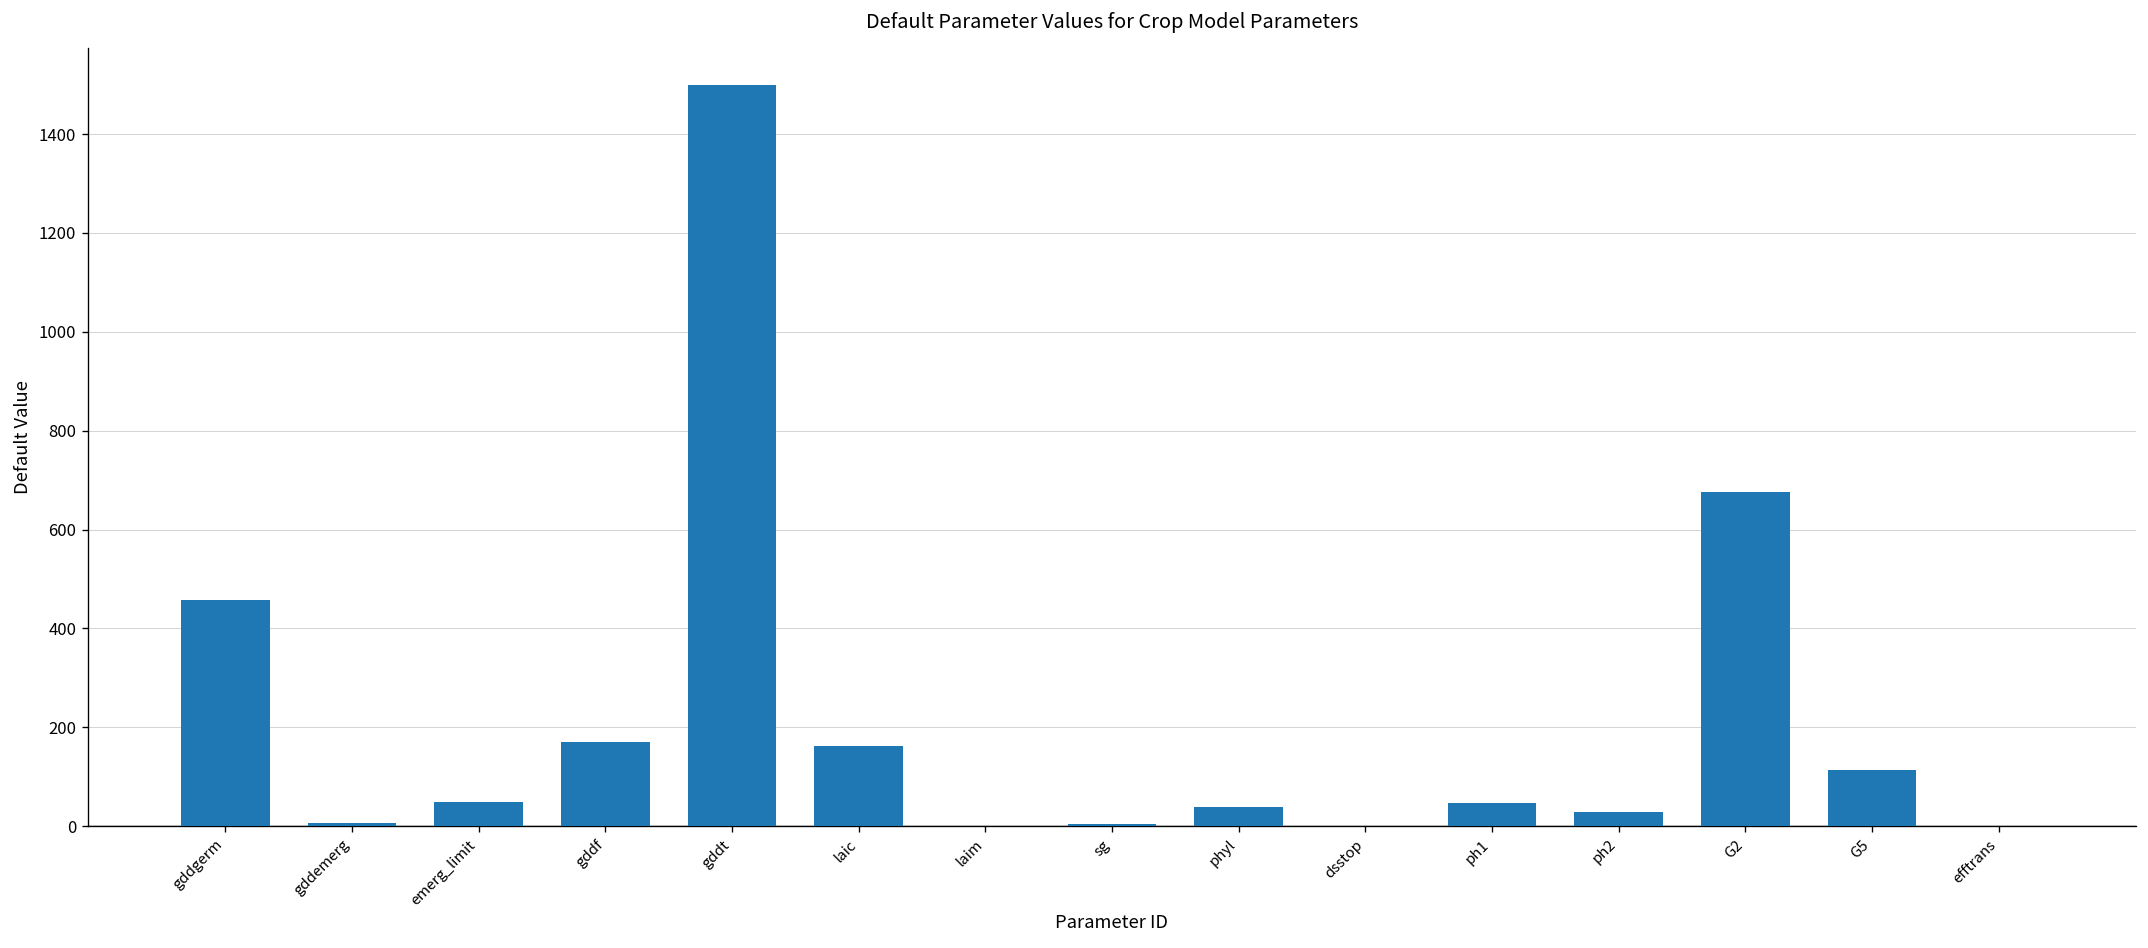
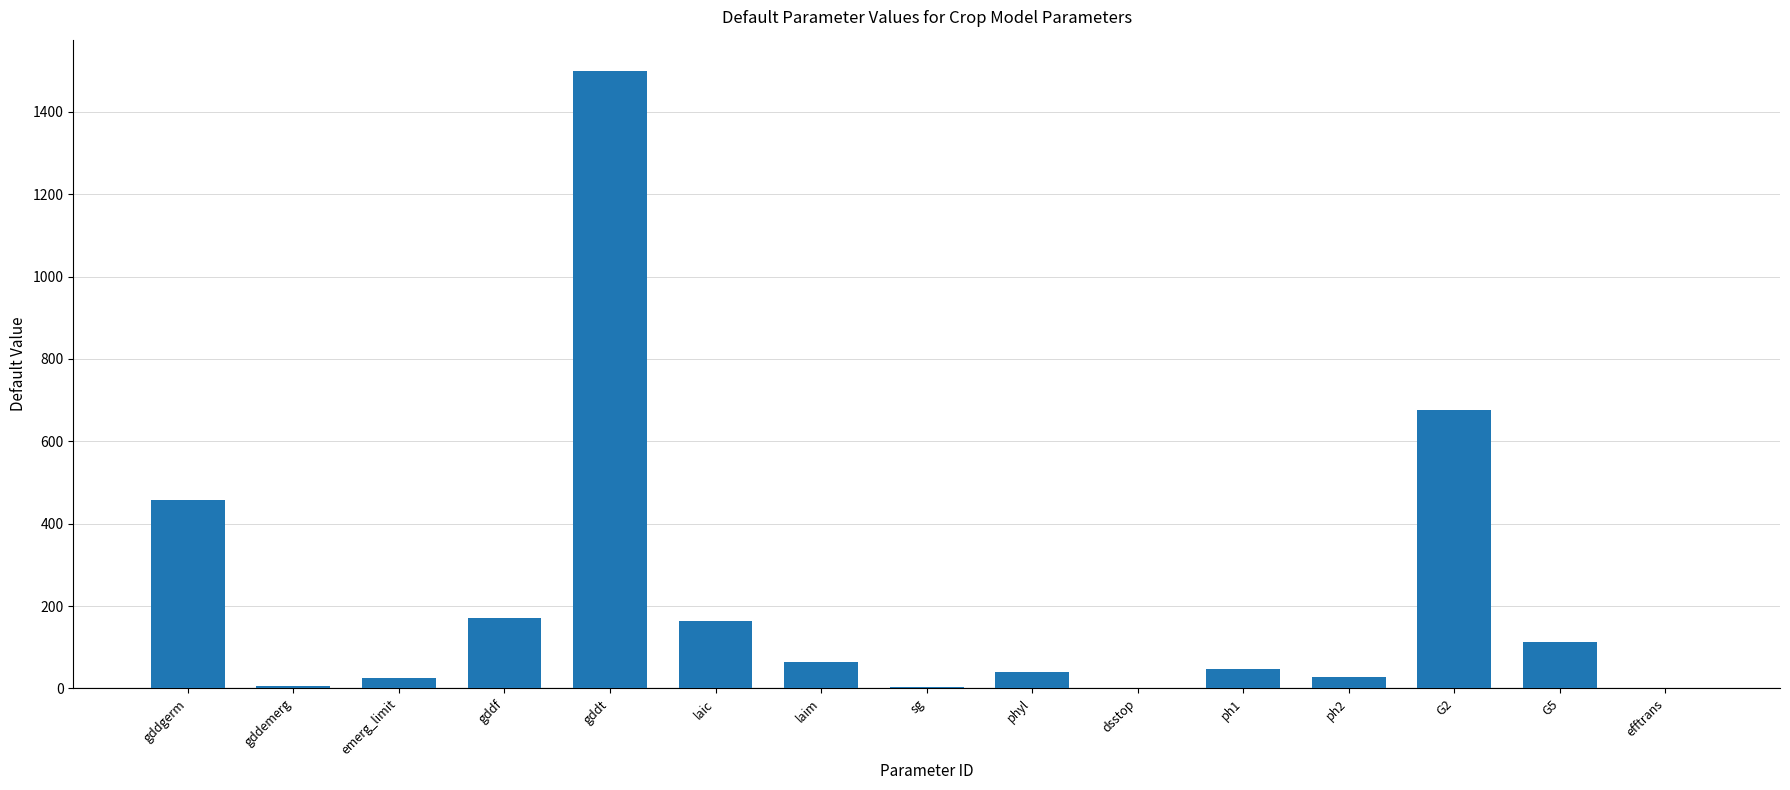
emerg_limit: 50 -> 30
laim: 0 -> 60
